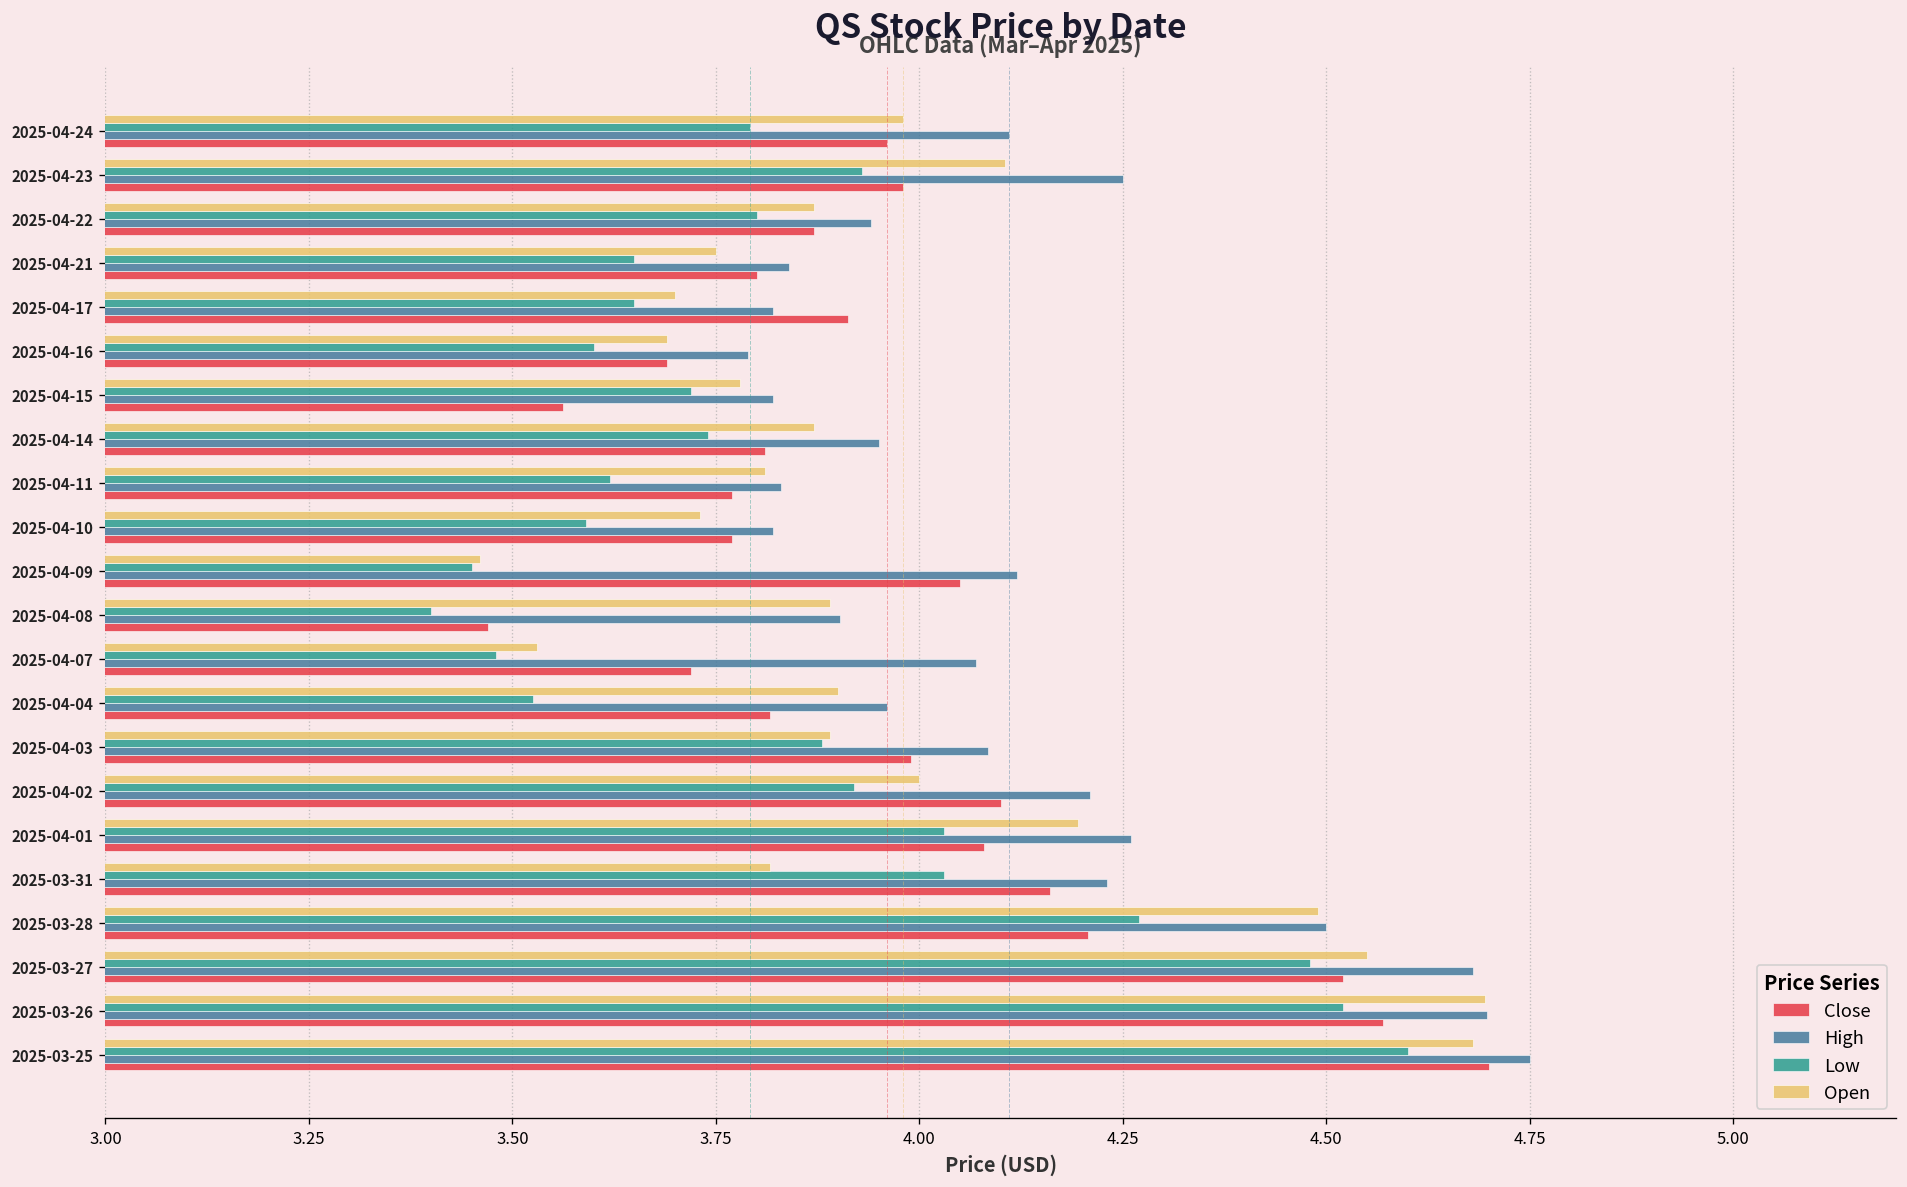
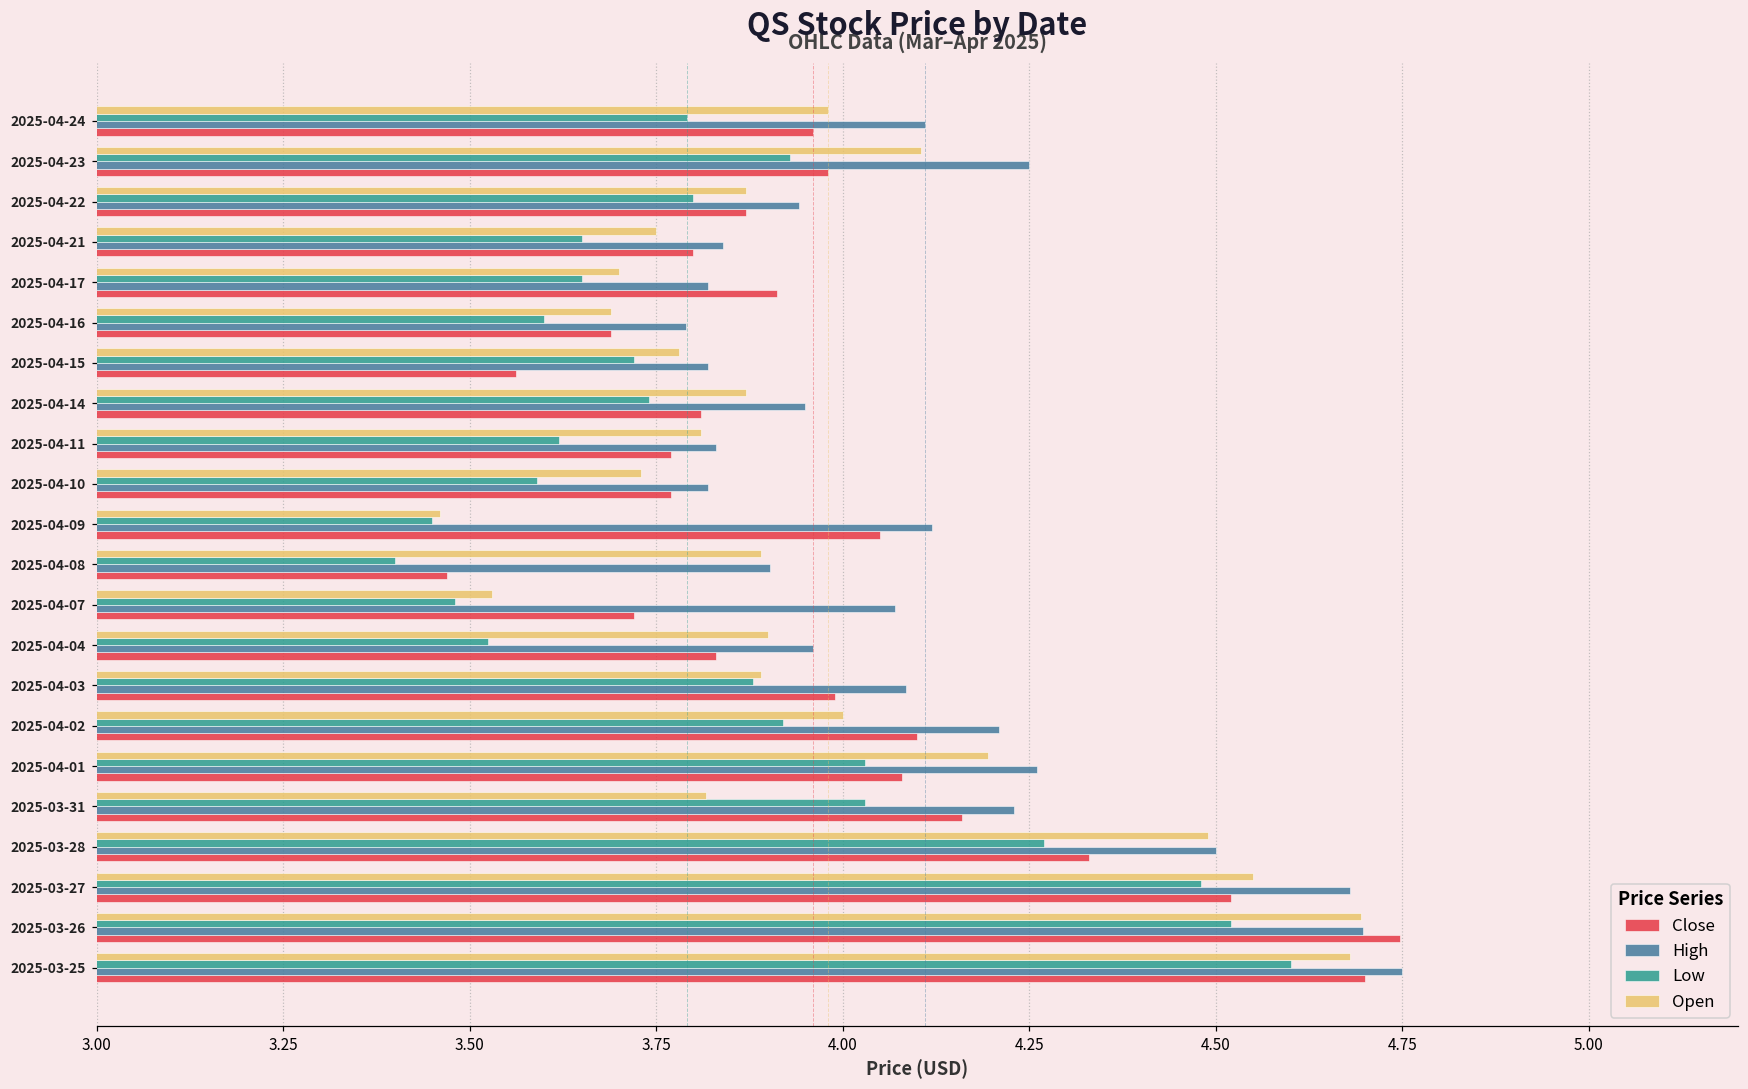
Close, 2025-04-04: 3.82 -> 3.83
Close, 2025-03-28: 4.21 -> 4.33
Close, 2025-03-26: 4.57 -> 4.75
